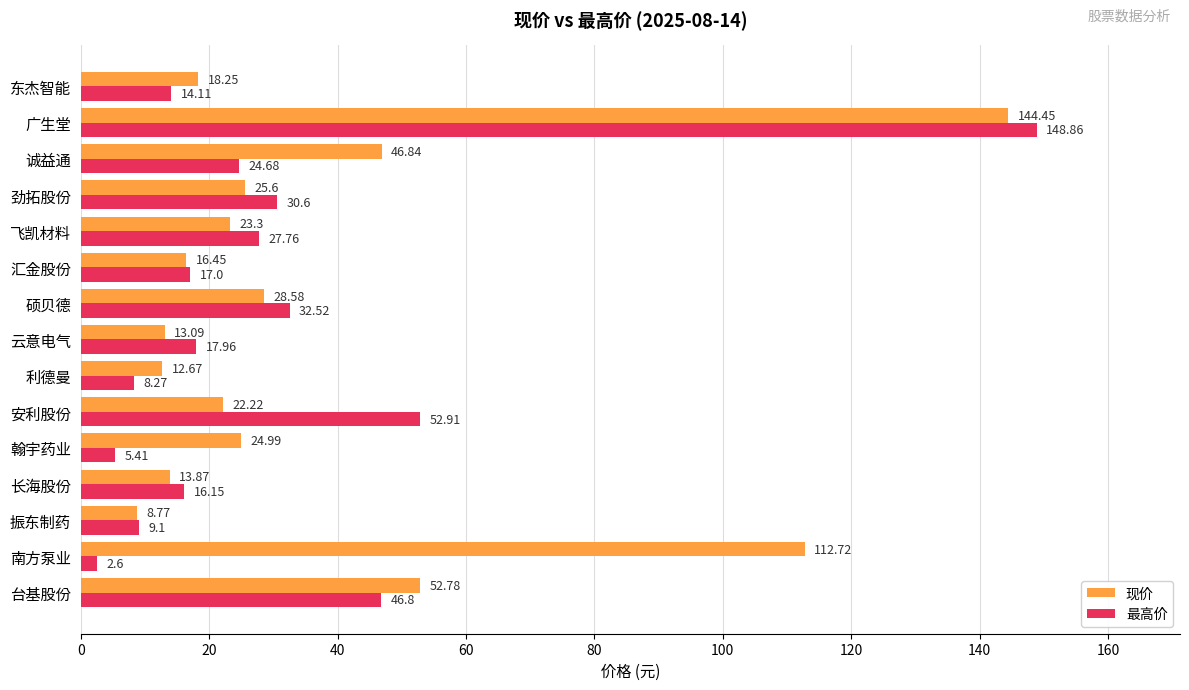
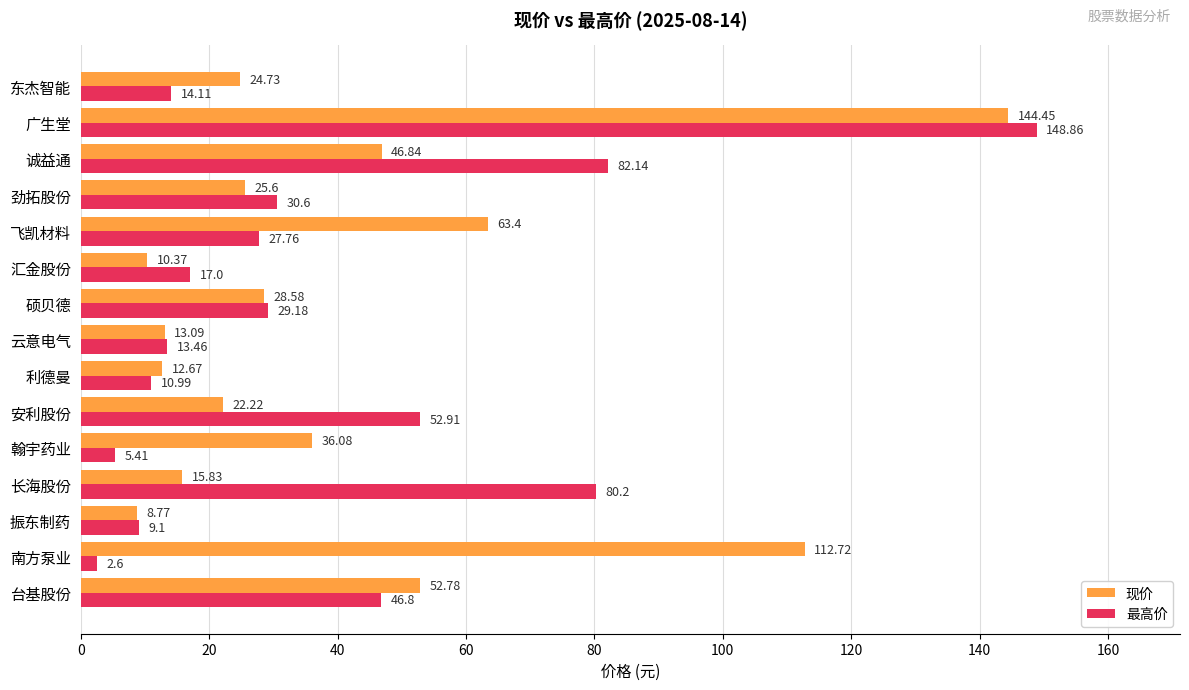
现价, 东杰智能: 18.25 -> 24.73
最高价, 诚益通: 24.68 -> 82.14
现价, 飞凯材料: 23.3 -> 63.4
现价, 汇金股份: 16.45 -> 10.37
最高价, 硕贝德: 32.52 -> 29.18
最高价, 云意电气: 17.96 -> 13.46
最高价, 利德曼: 8.27 -> 10.99
现价, 翰宇药业: 24.99 -> 36.08
现价, 长海股份: 13.87 -> 15.83
最高价, 长海股份: 16.15 -> 80.2
